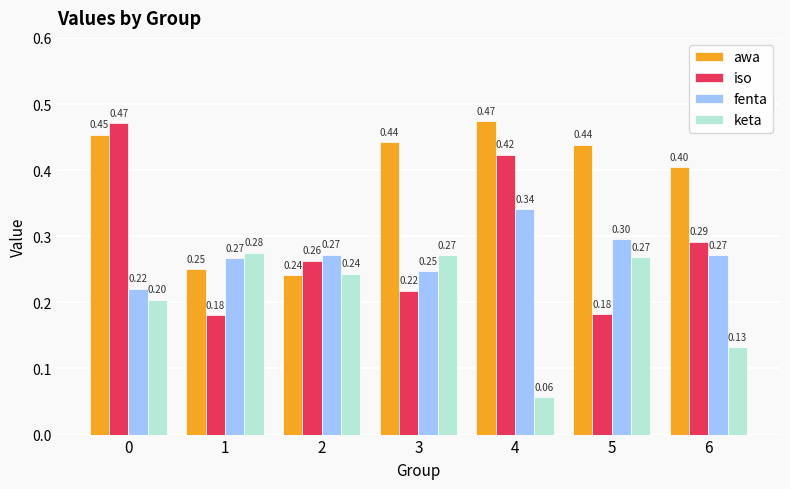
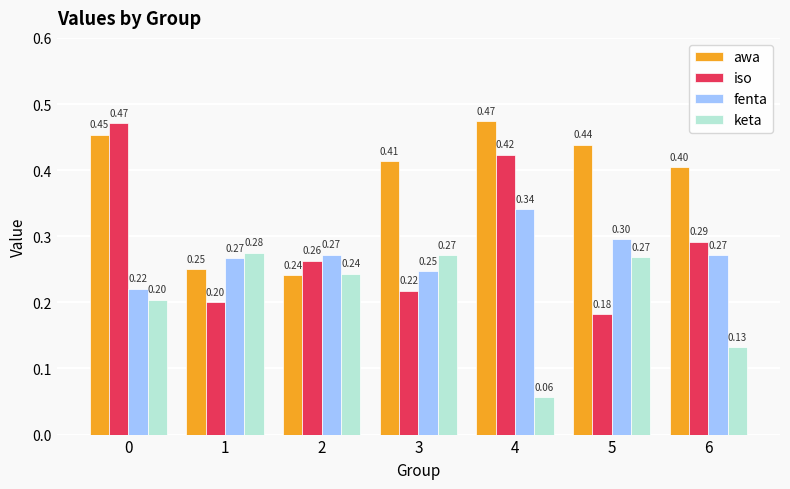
iso, 1: 0.18 -> 0.20
awa, 3: 0.44 -> 0.41
